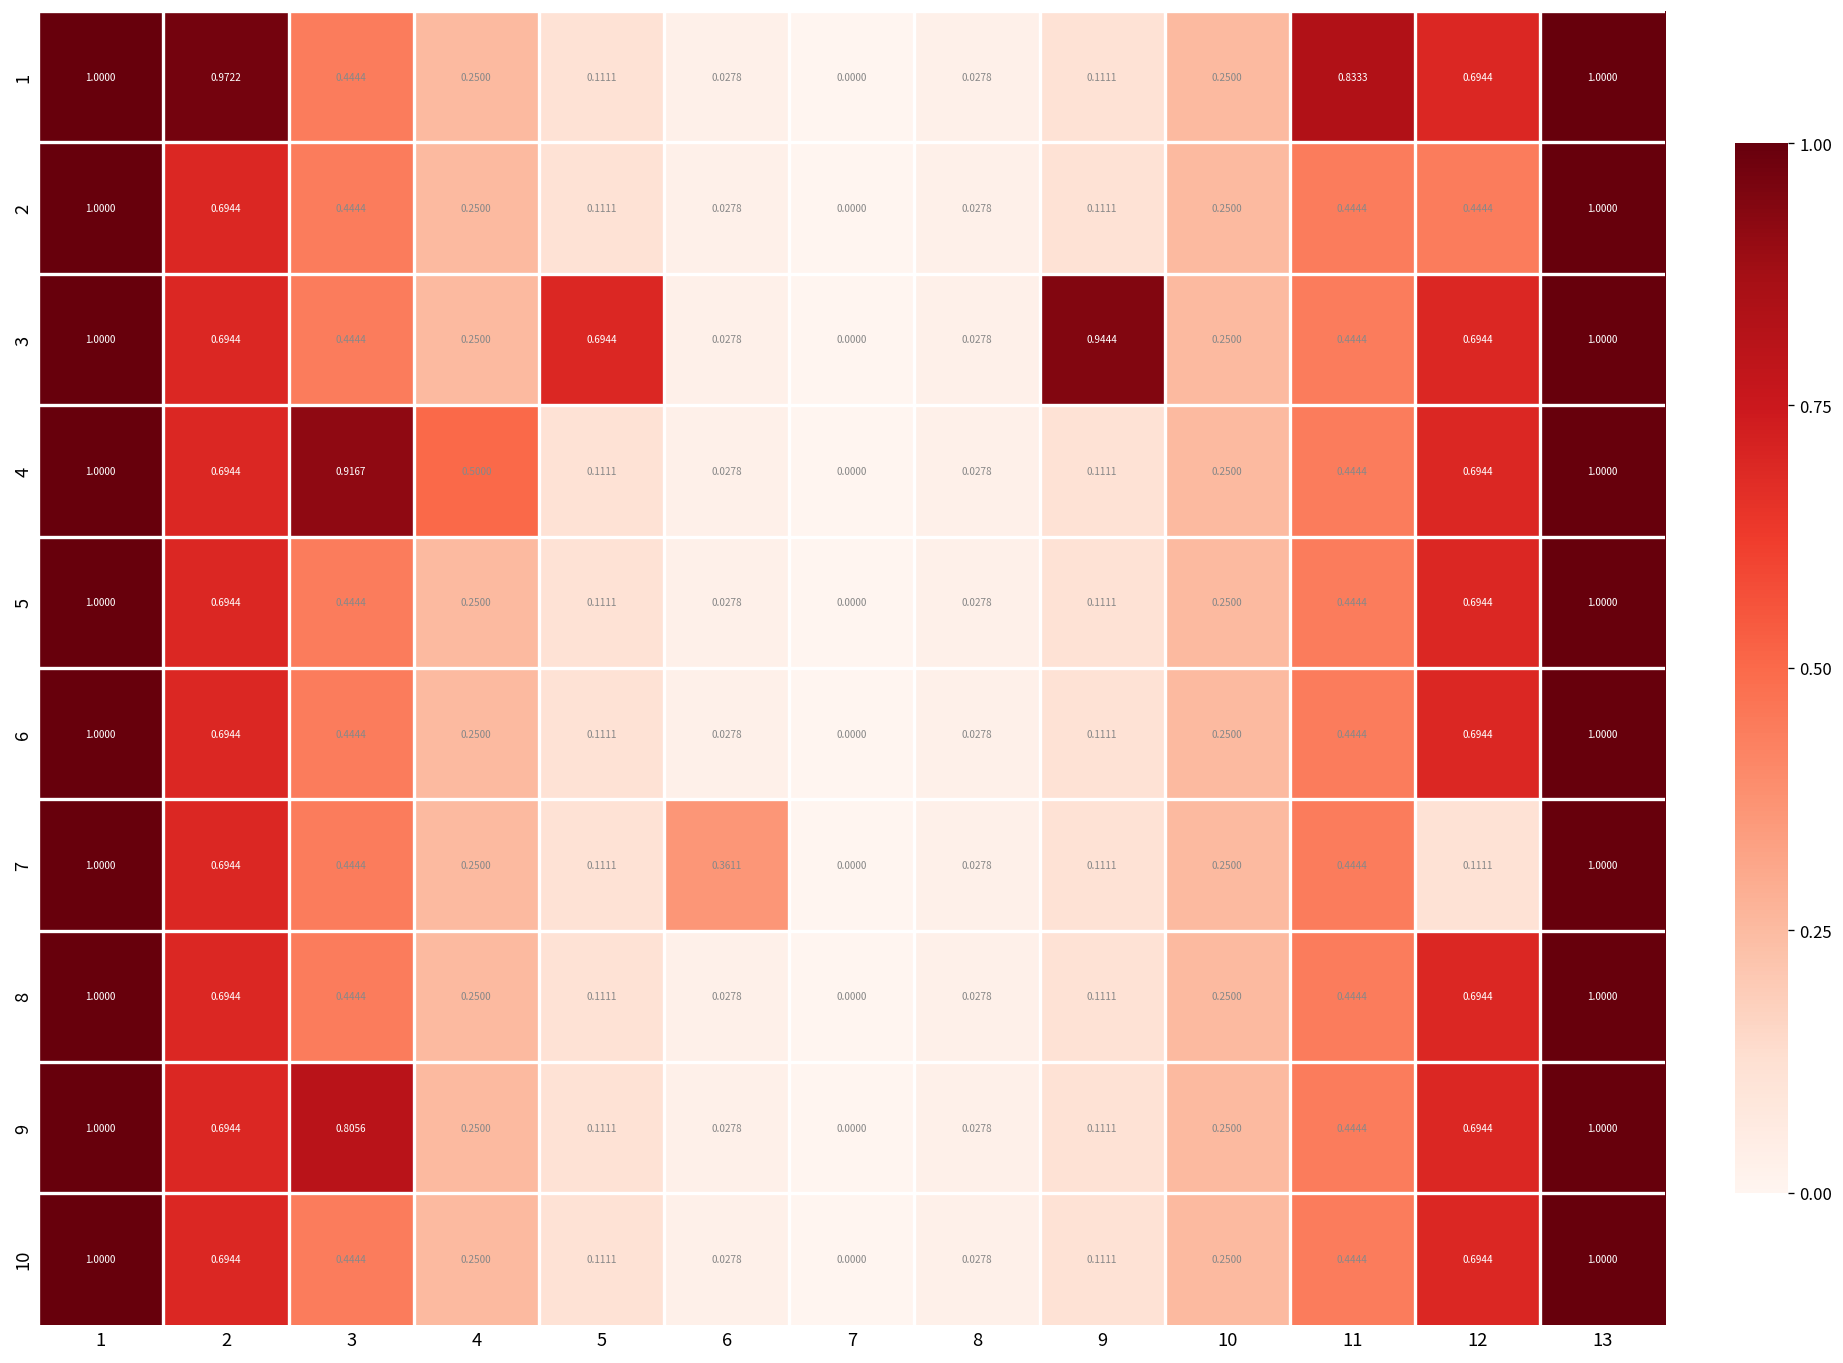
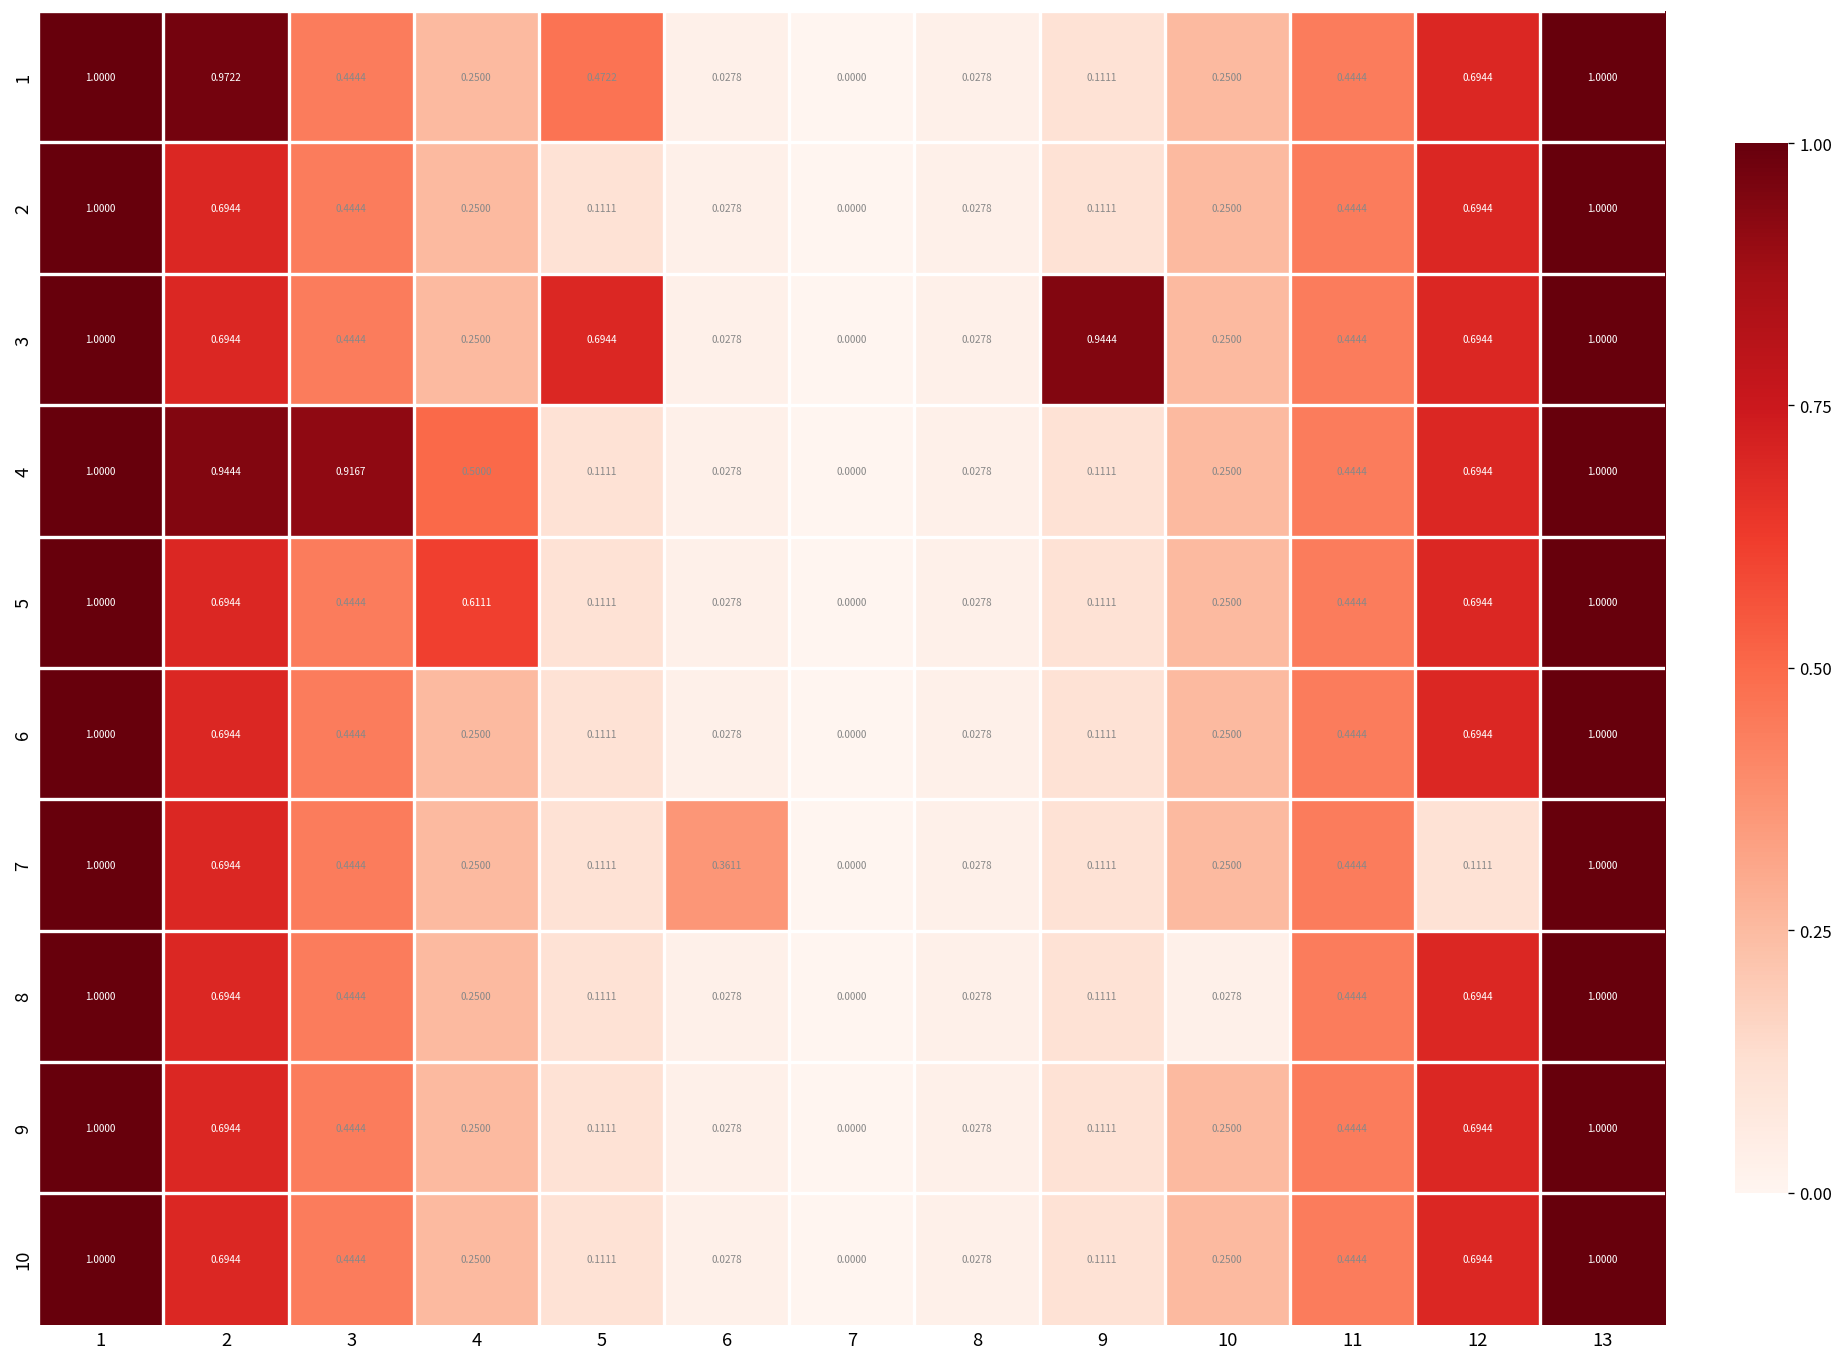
1, 5: 0.1111 -> 0.4722
1, 11: 0.8333 -> 0.4444
2, 12: 0.4444 -> 0.6944
4, 2: 0.6944 -> 0.9444
5, 4: 0.2500 -> 0.6111
8, 10: 0.2500 -> 0.0278
9, 3: 0.8056 -> 0.4444
